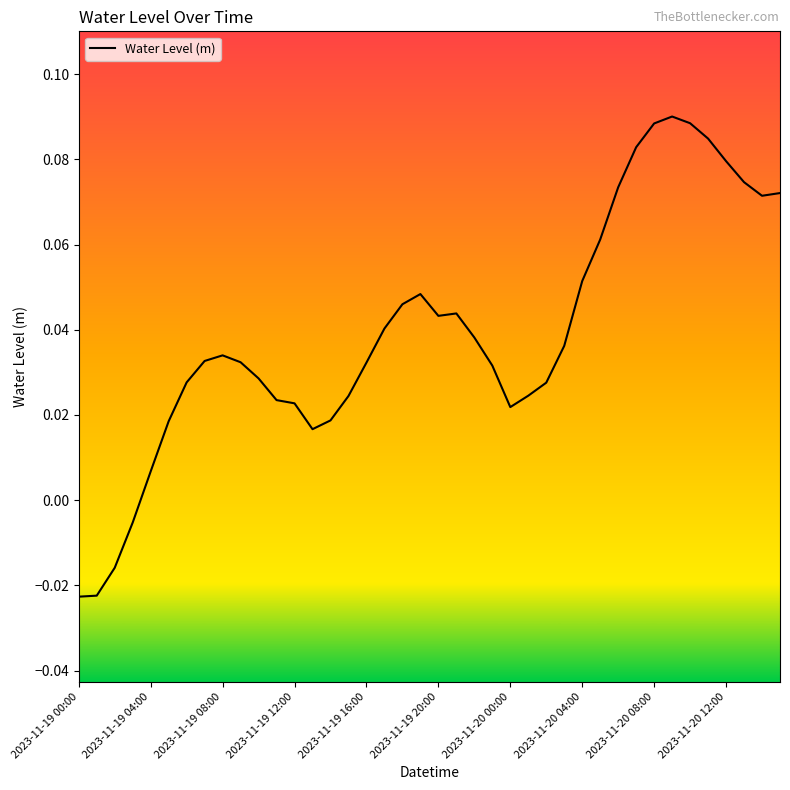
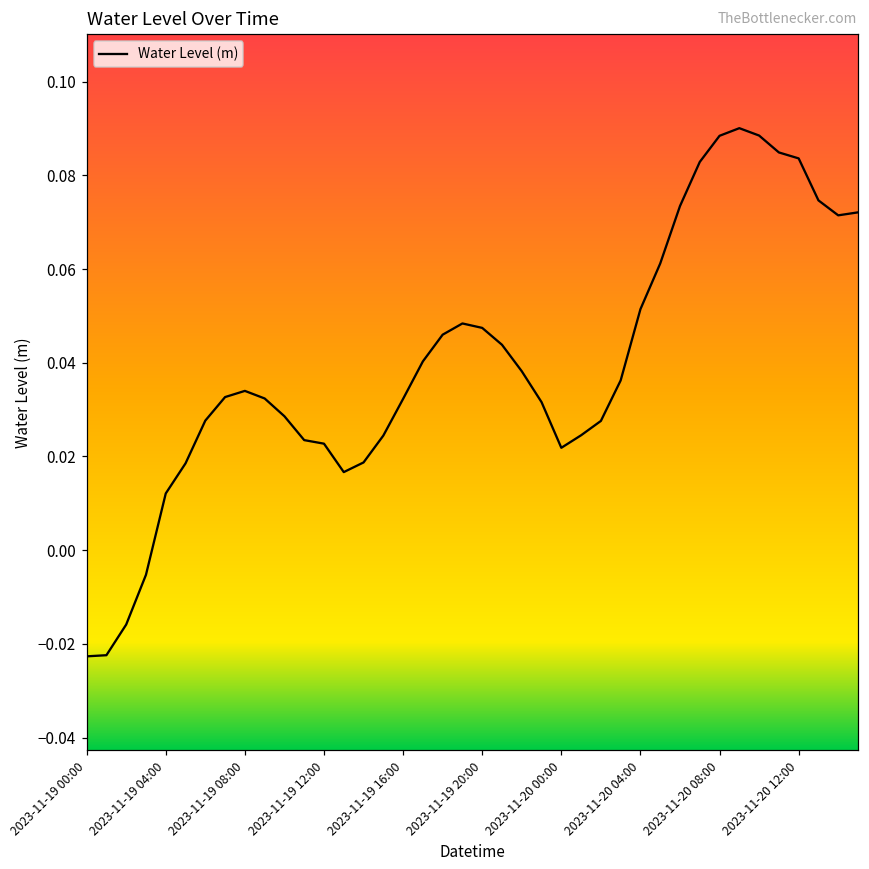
2023-11-19 04:00: 0.007 -> 0.012
2023-11-19 20:00: 0.043 -> 0.047
2023-11-20 12:00: 0.080 -> 0.084
